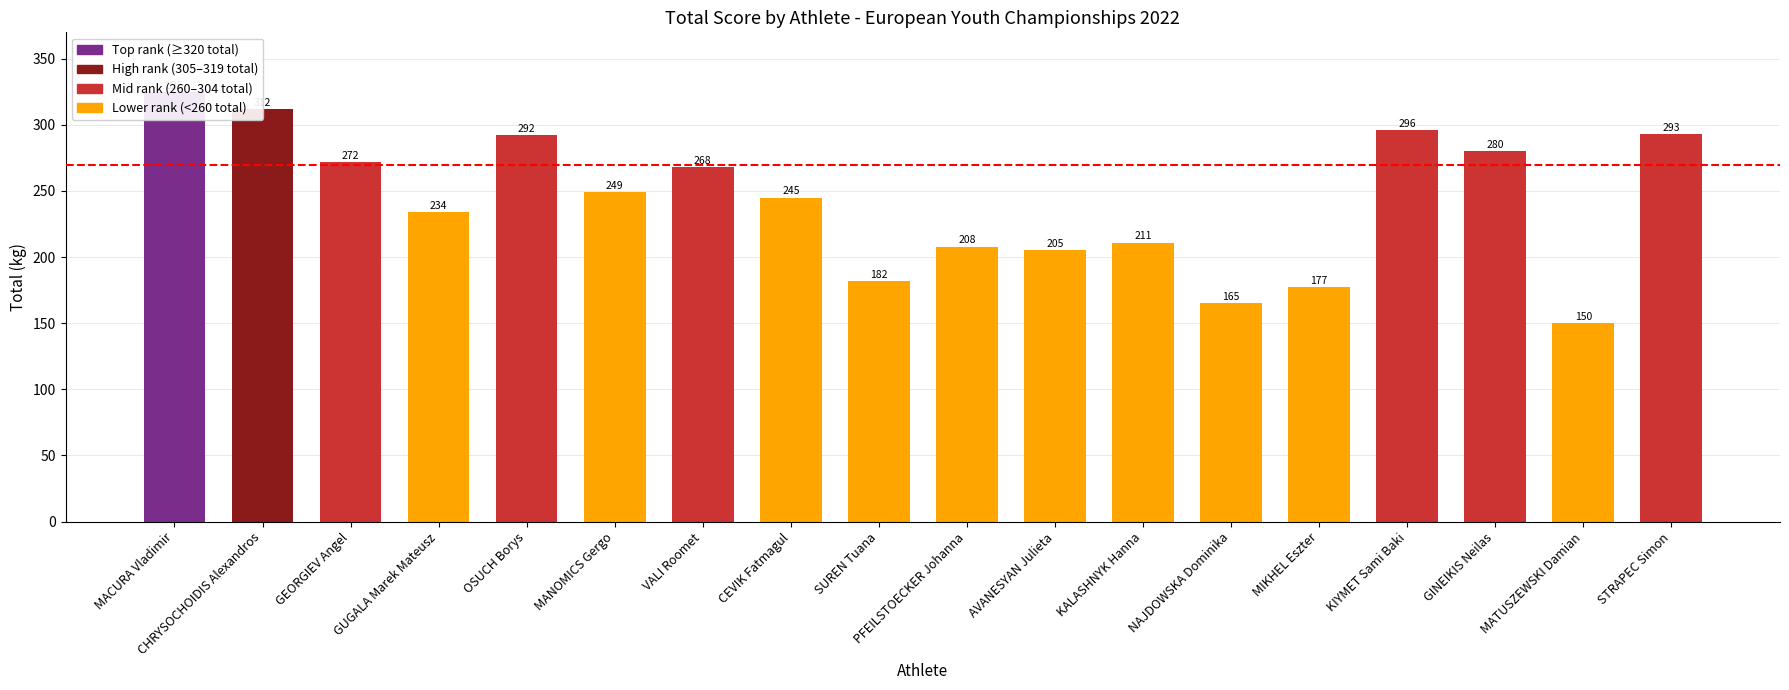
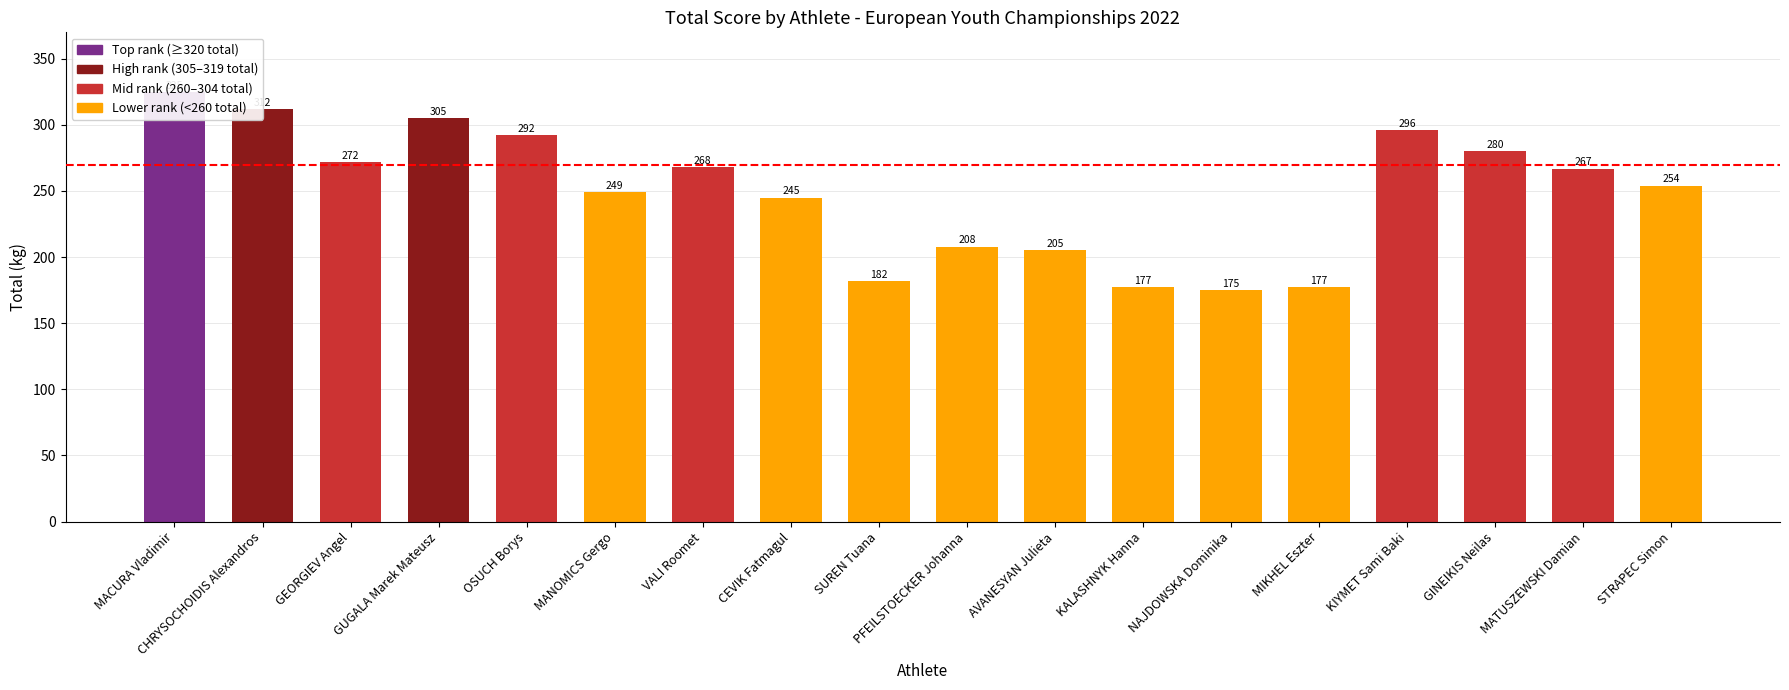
GUGALA Marek Mateusz: 234 -> 305
KALASHNYK Hanna: 211 -> 177
NAJDOWSKA Dominika: 165 -> 175
MATUSZEWSKI Damian: 150 -> 267
STRAPEC Simon: 293 -> 254
